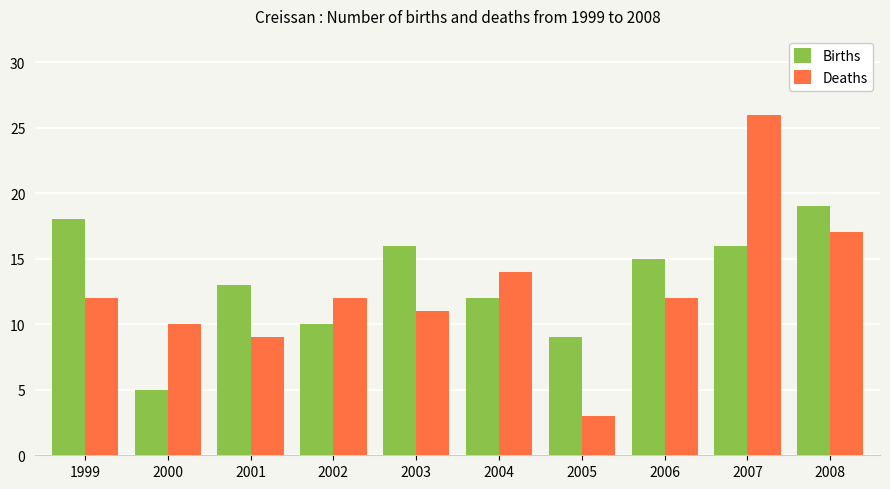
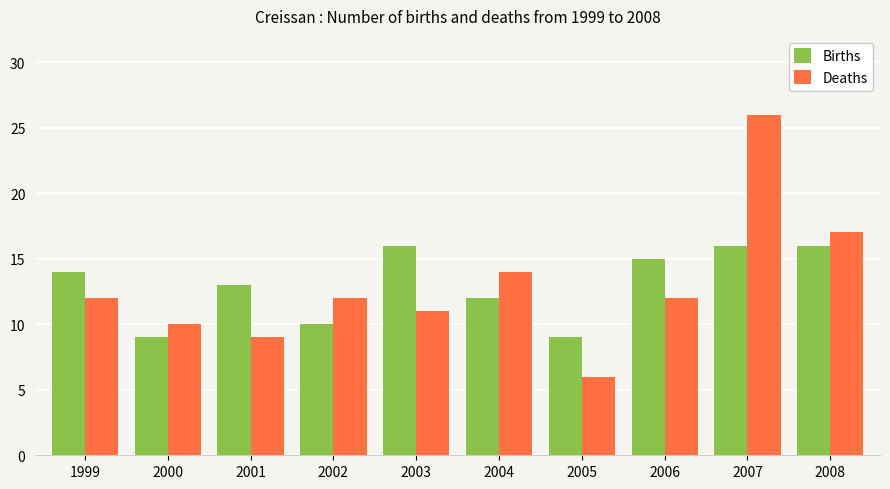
Births, 1999: 18 -> 14
Births, 2000: 5 -> 9
Deaths, 2005: 3 -> 6
Births, 2008: 19 -> 16
